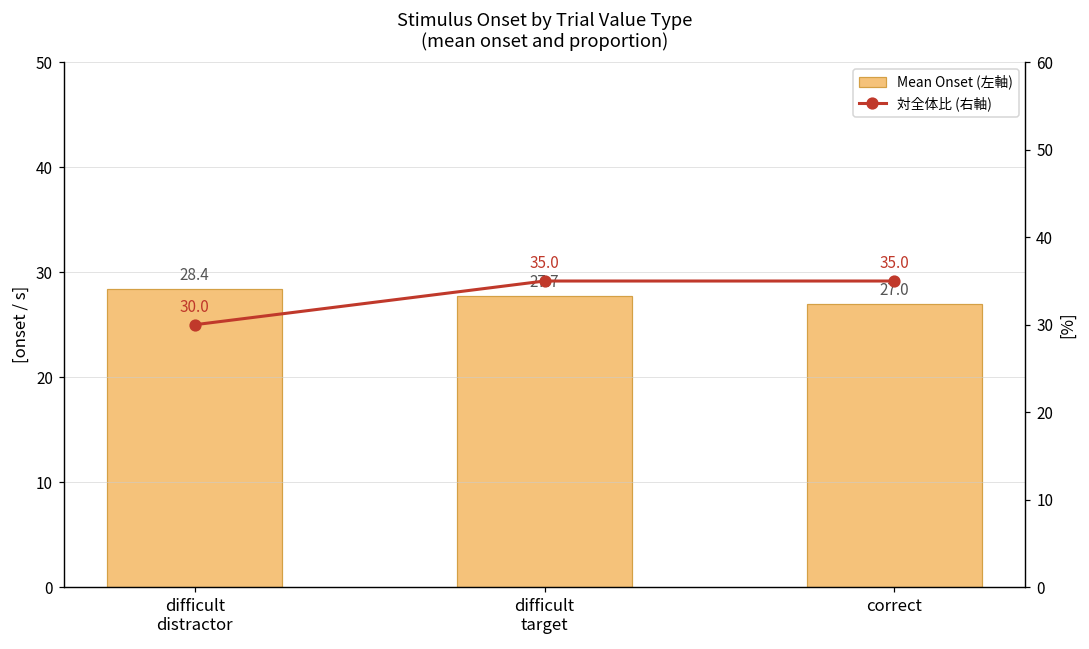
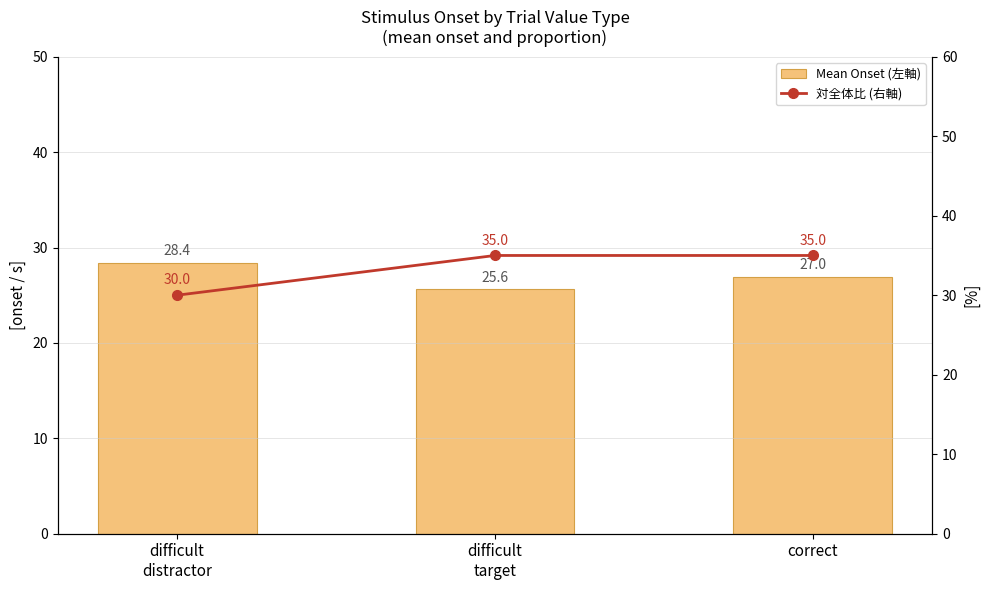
Mean Onset (左軸), difficult target: 27.7 -> 25.6
